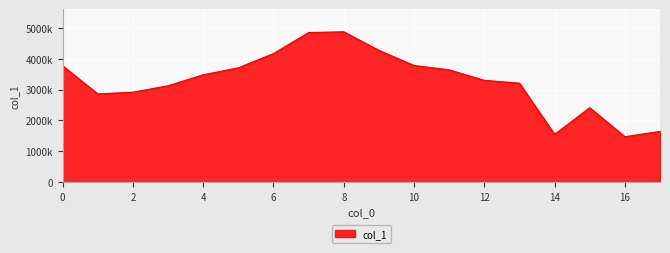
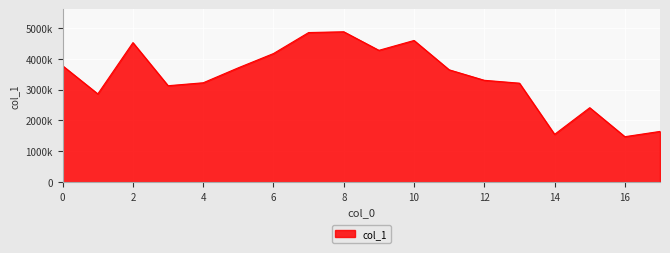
2: 2900000 -> 4500000
4: 3500000 -> 3200000
10: 3800000 -> 4600000
